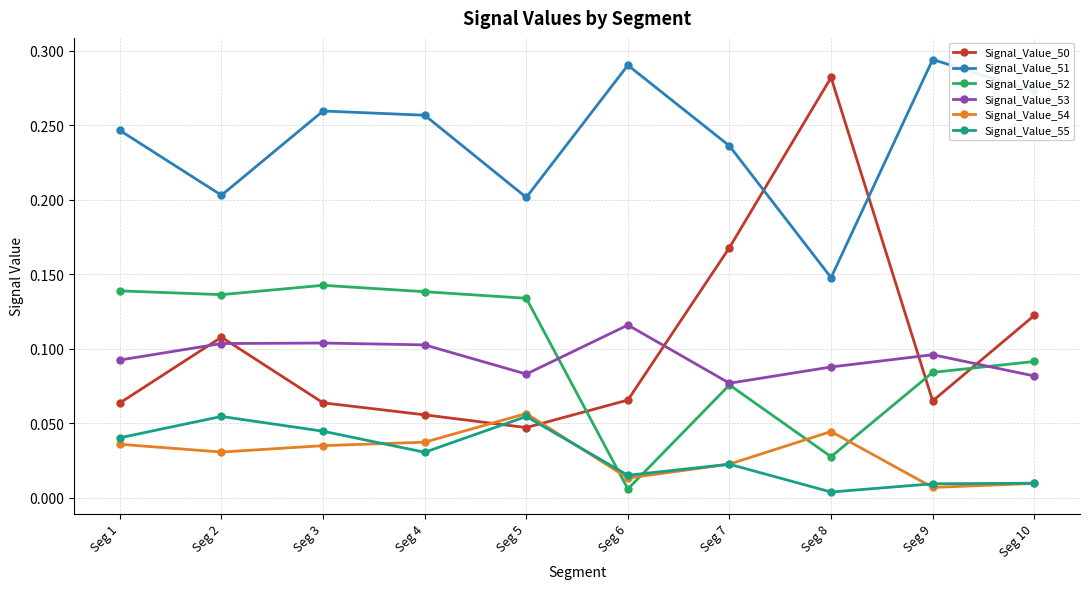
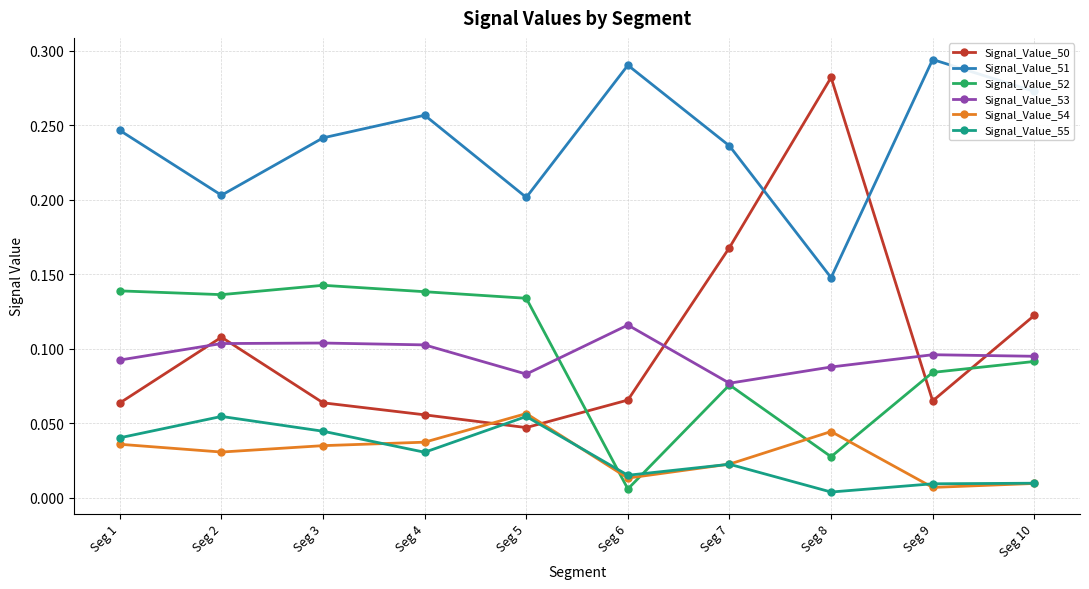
Signal_Value_51, Seg 3: 0.260 -> 0.242
Signal_Value_53, Seg 10: 0.082 -> 0.095
